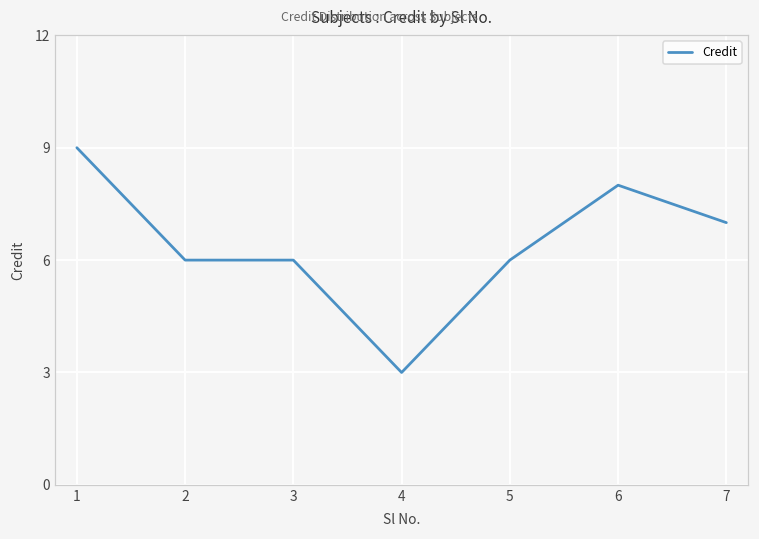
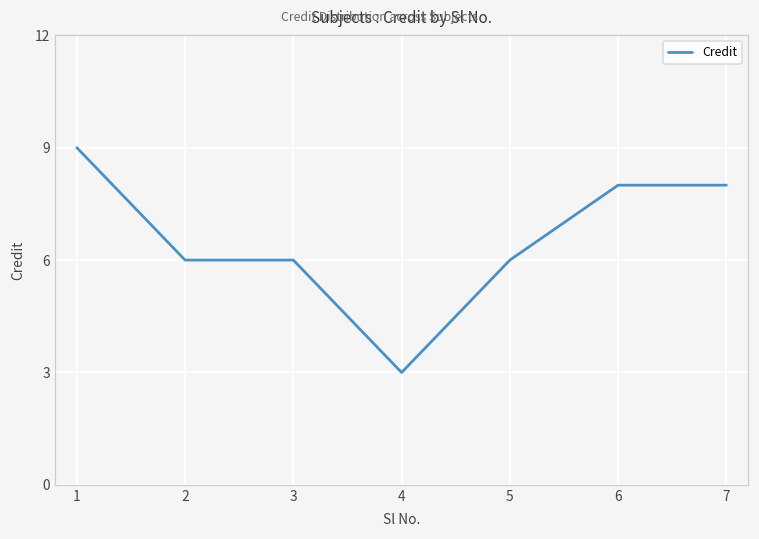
7: 7 -> 8
